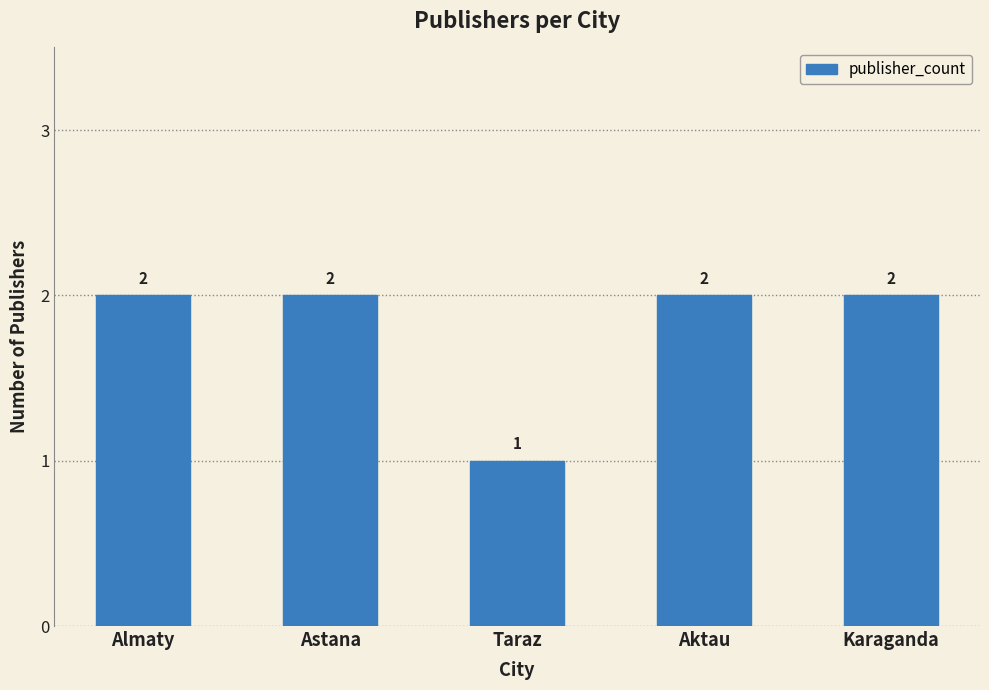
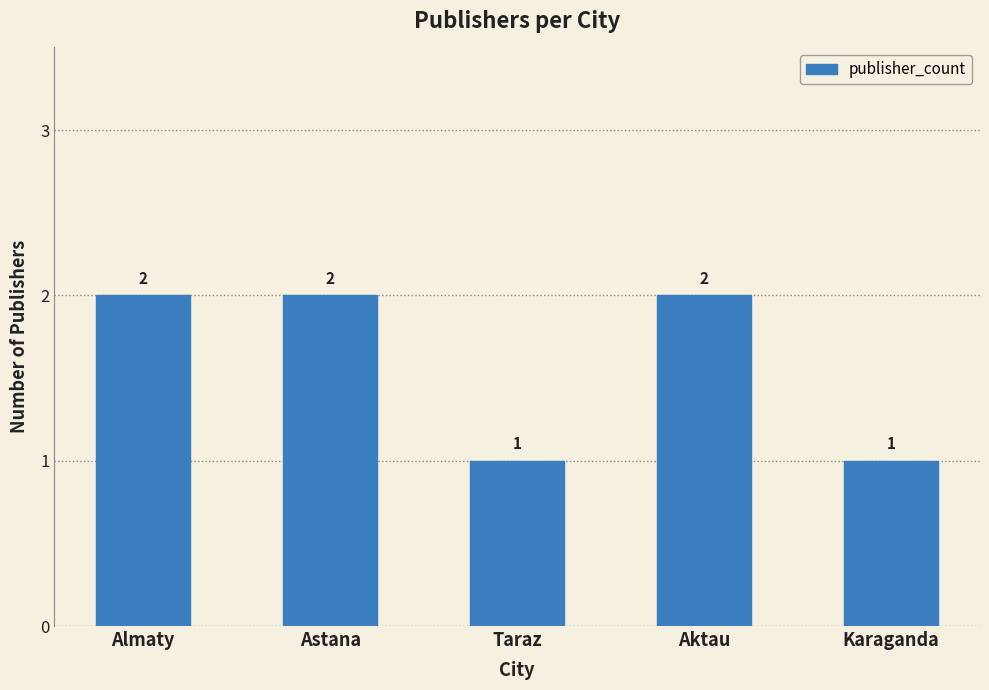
Karaganda: 2 -> 1
